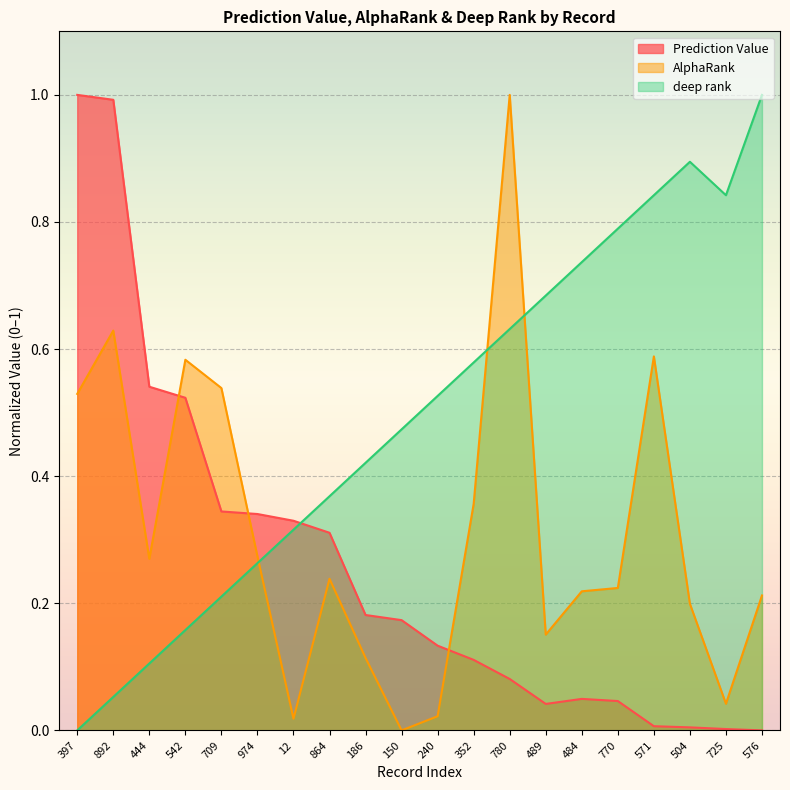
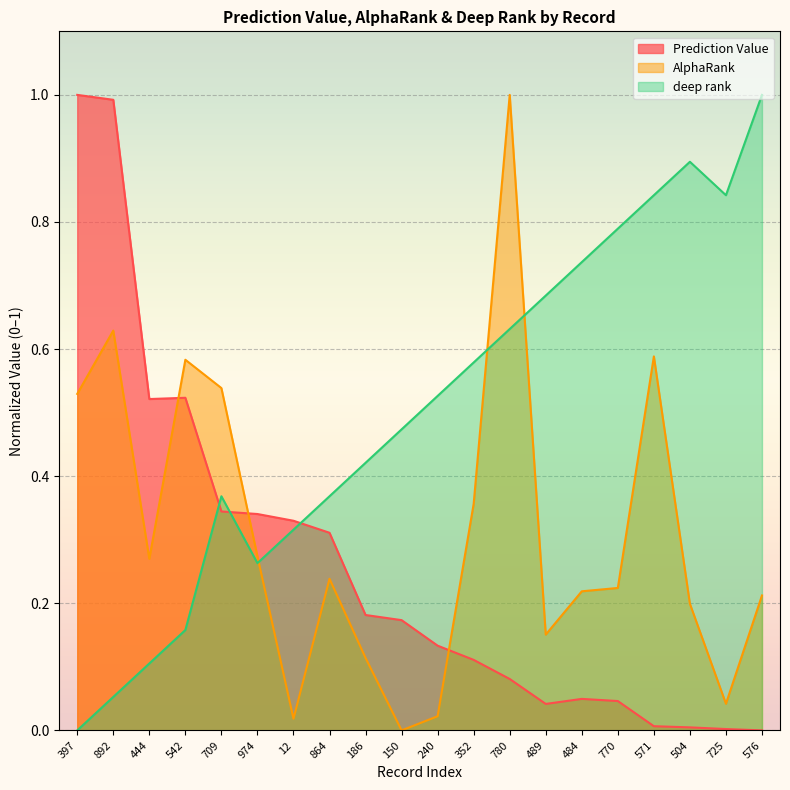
Prediction Value, 444: 0.54 -> 0.52
deep rank, 709: 0.21 -> 0.37
